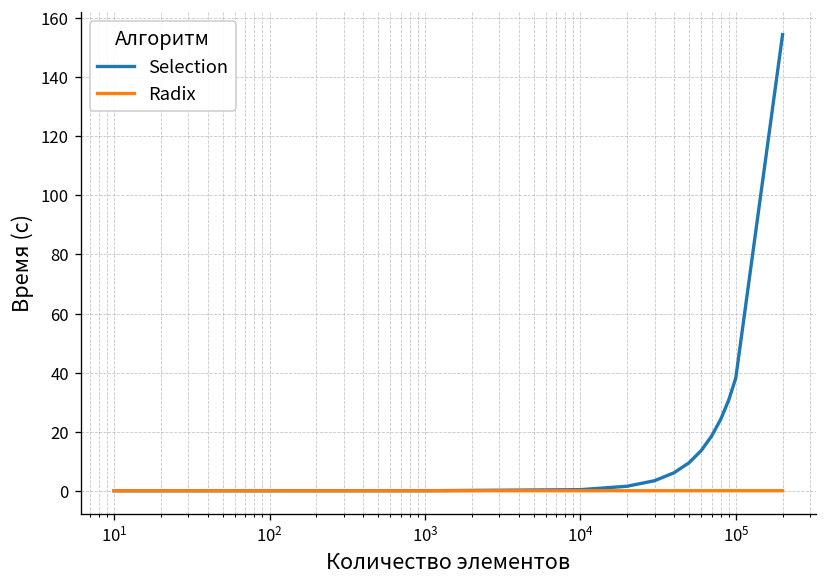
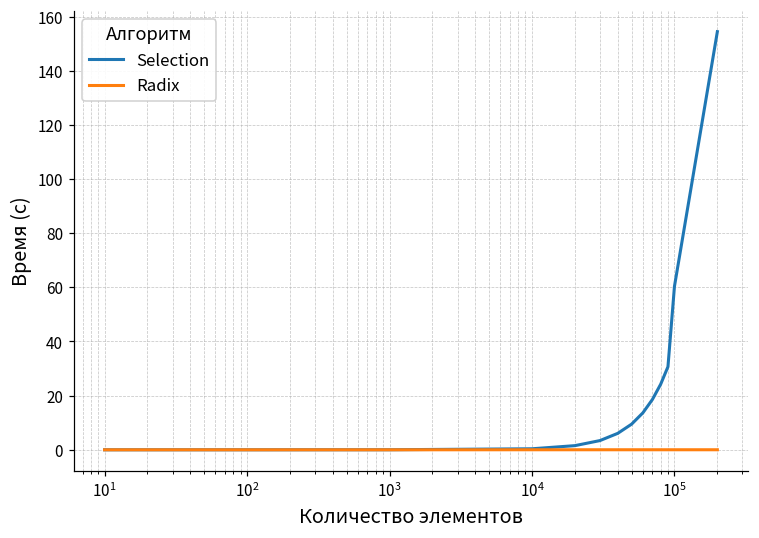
Selection, 10^5: 38 -> 60
